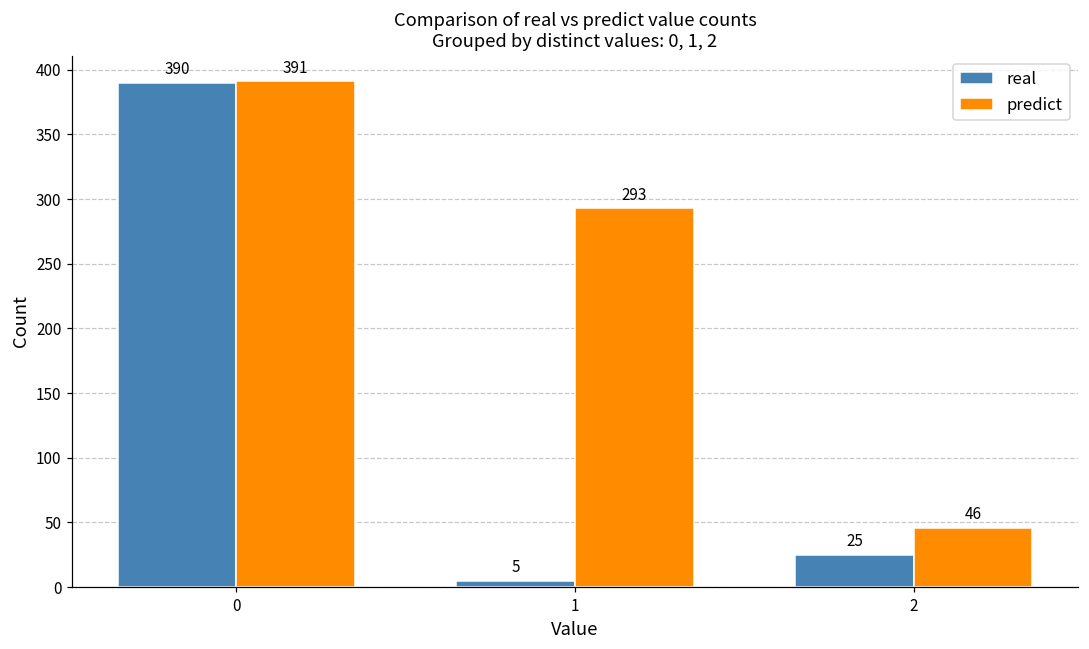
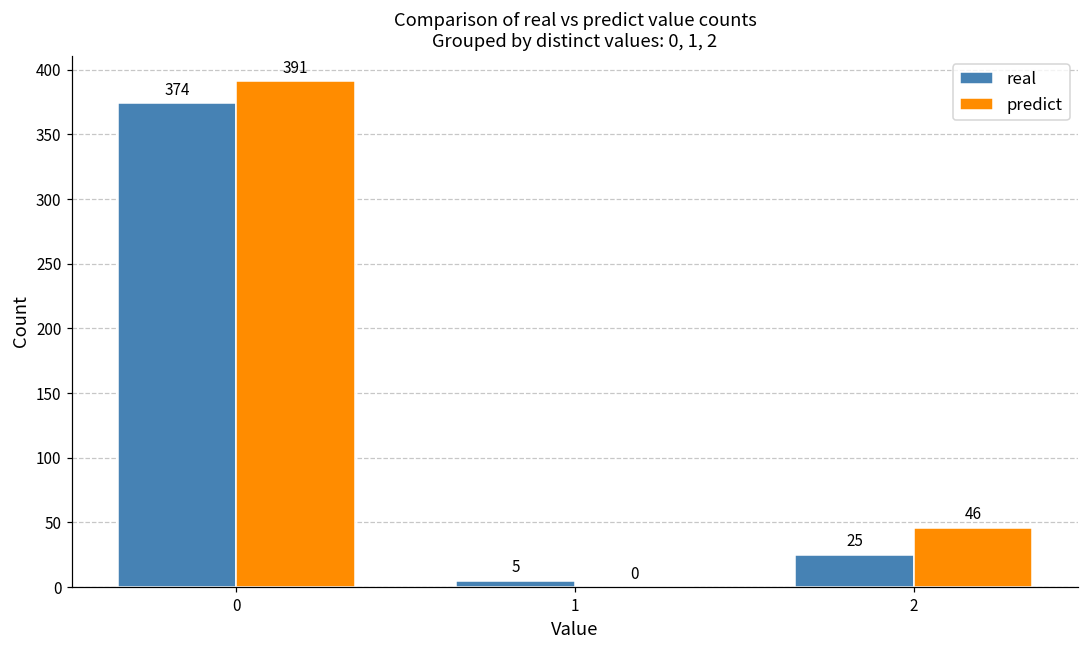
real, 0: 390 -> 374
predict, 1: 293 -> 0
